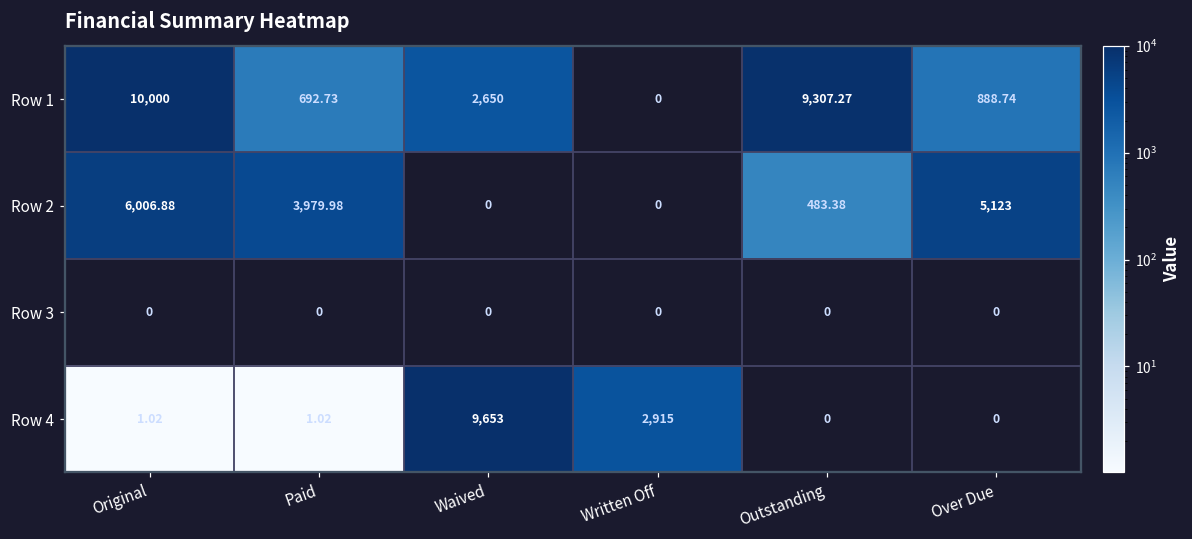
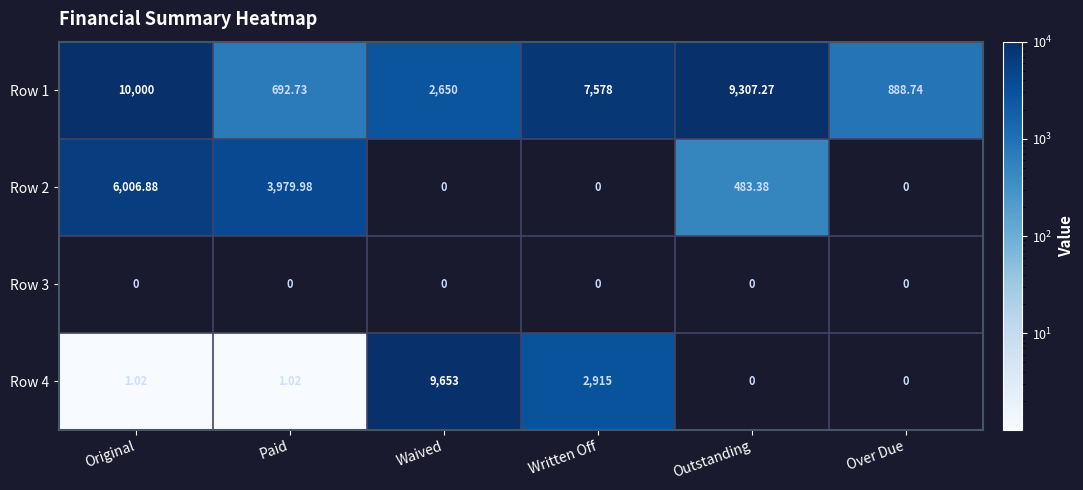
Row 1, Written Off: 0 -> 7,578
Row 2, Over Due: 5,123 -> 0
